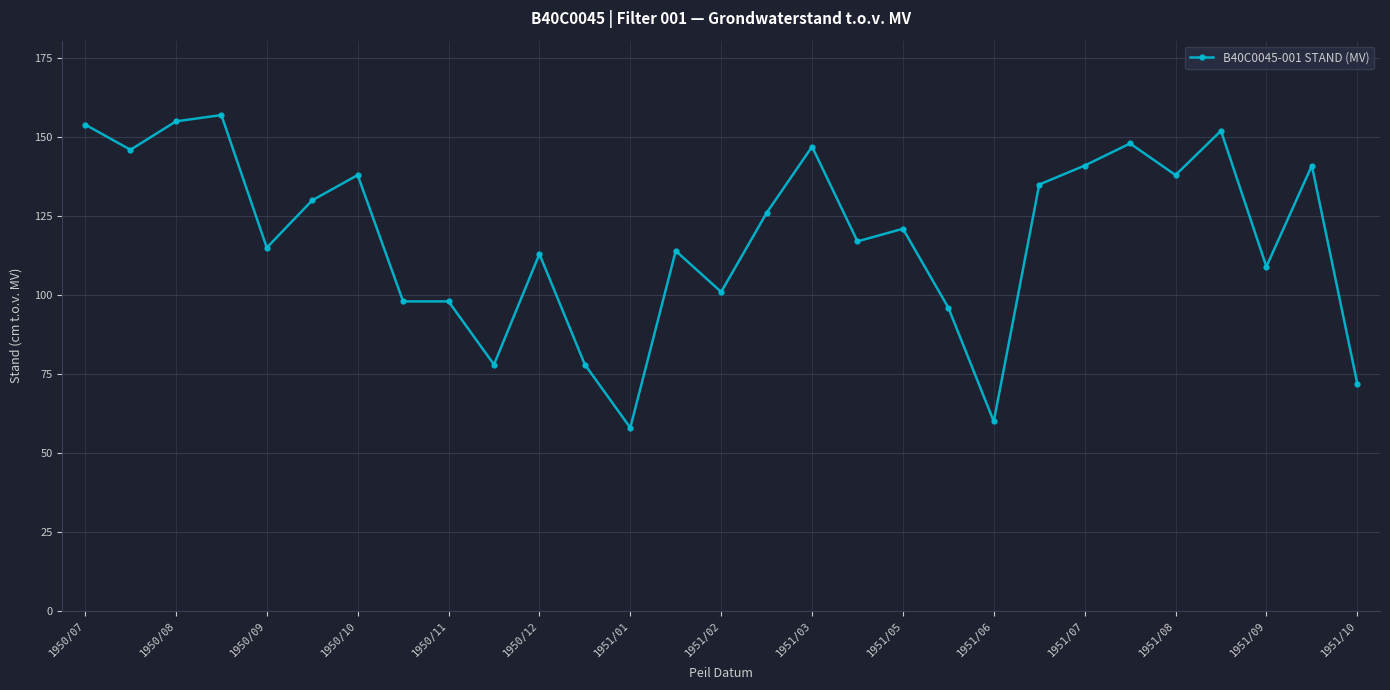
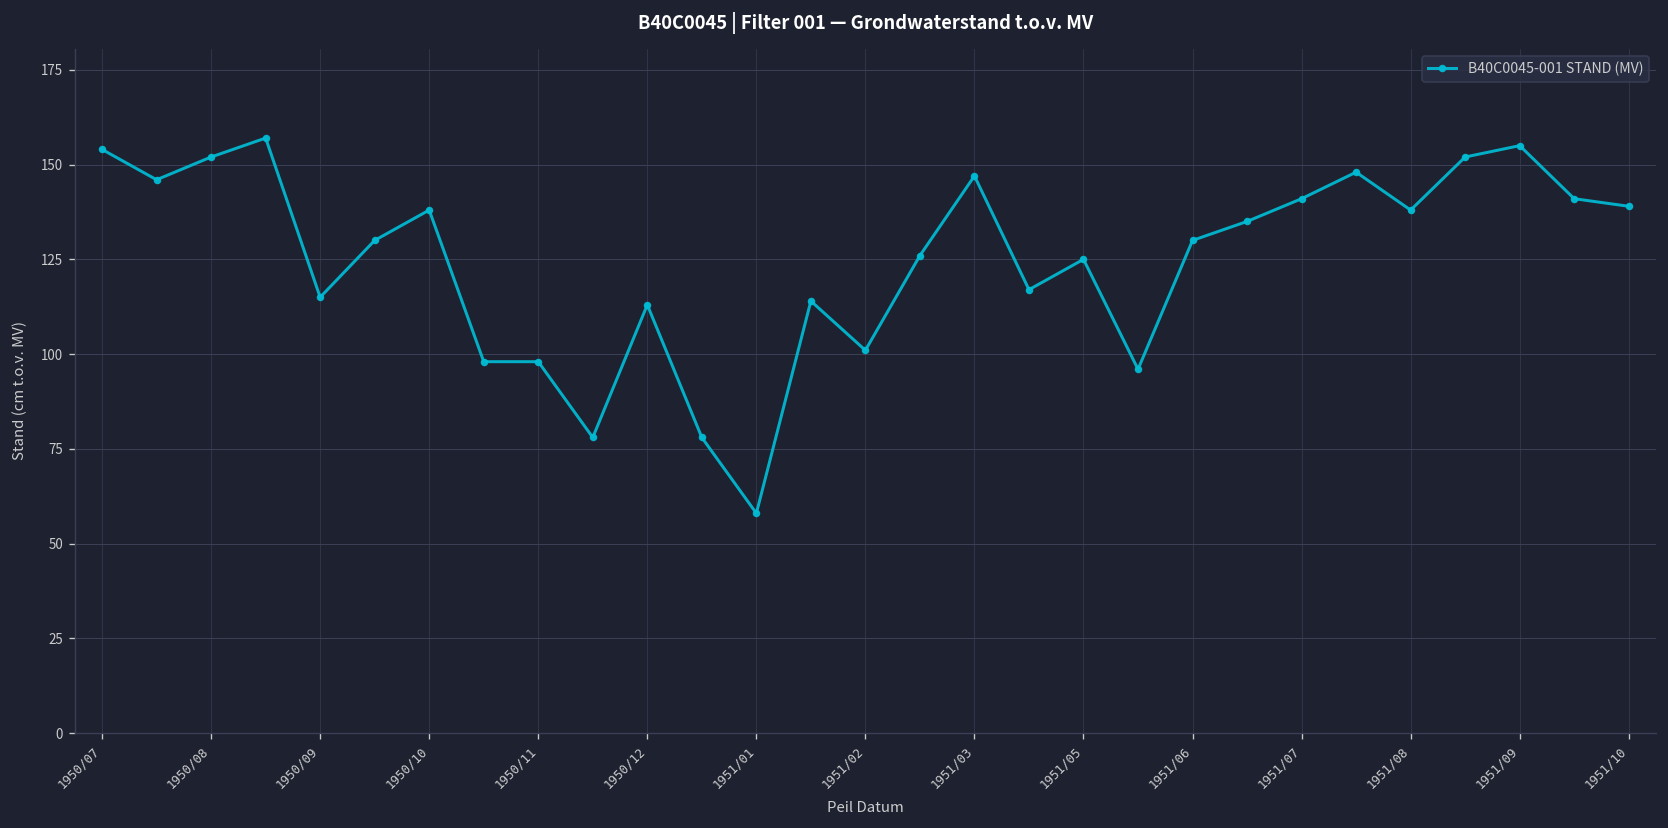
1950/08: 155 -> 152
1951/05: 121 -> 125
1951/06: 60 -> 130
1951/09: 109 -> 155
1951/10: 72 -> 139
